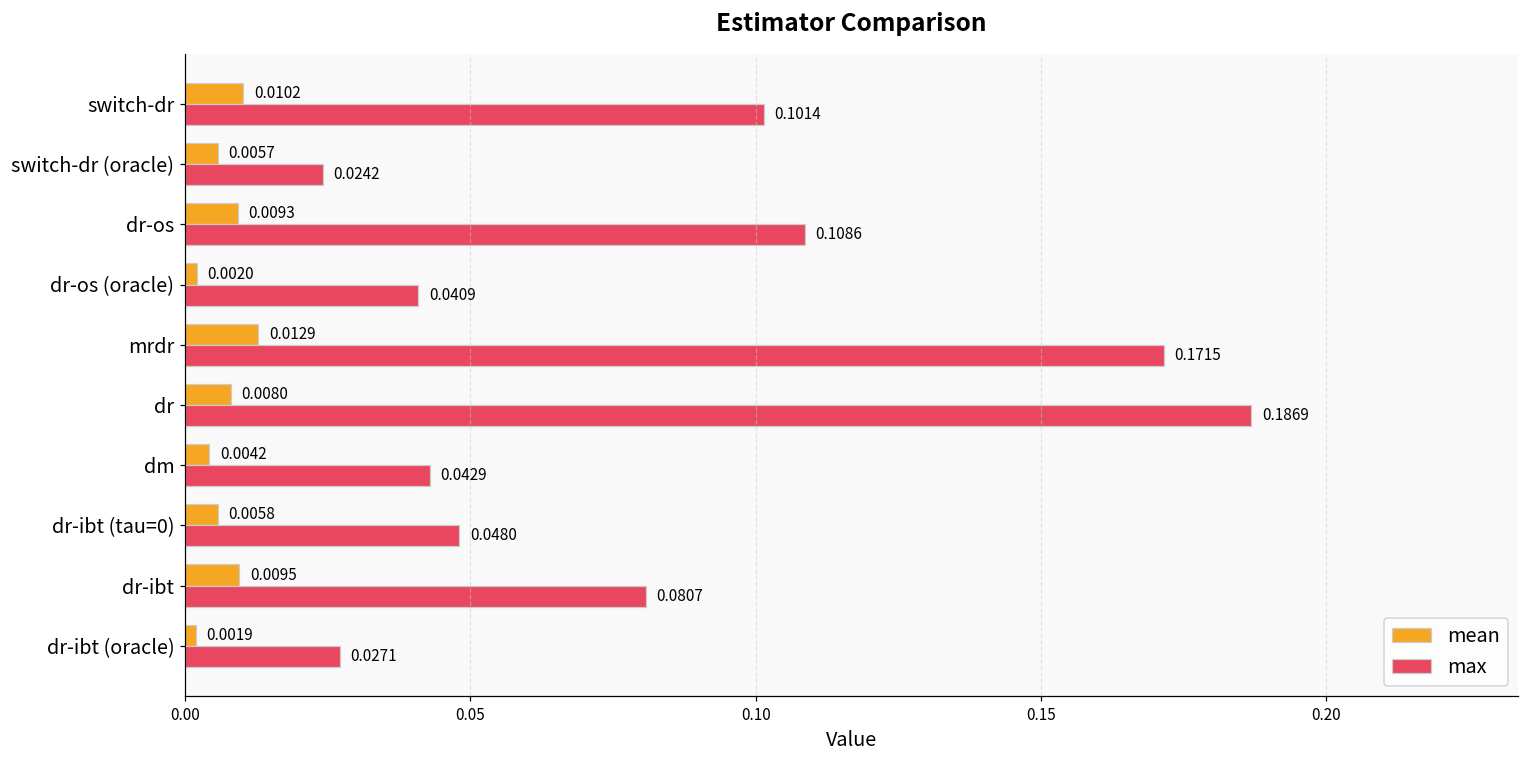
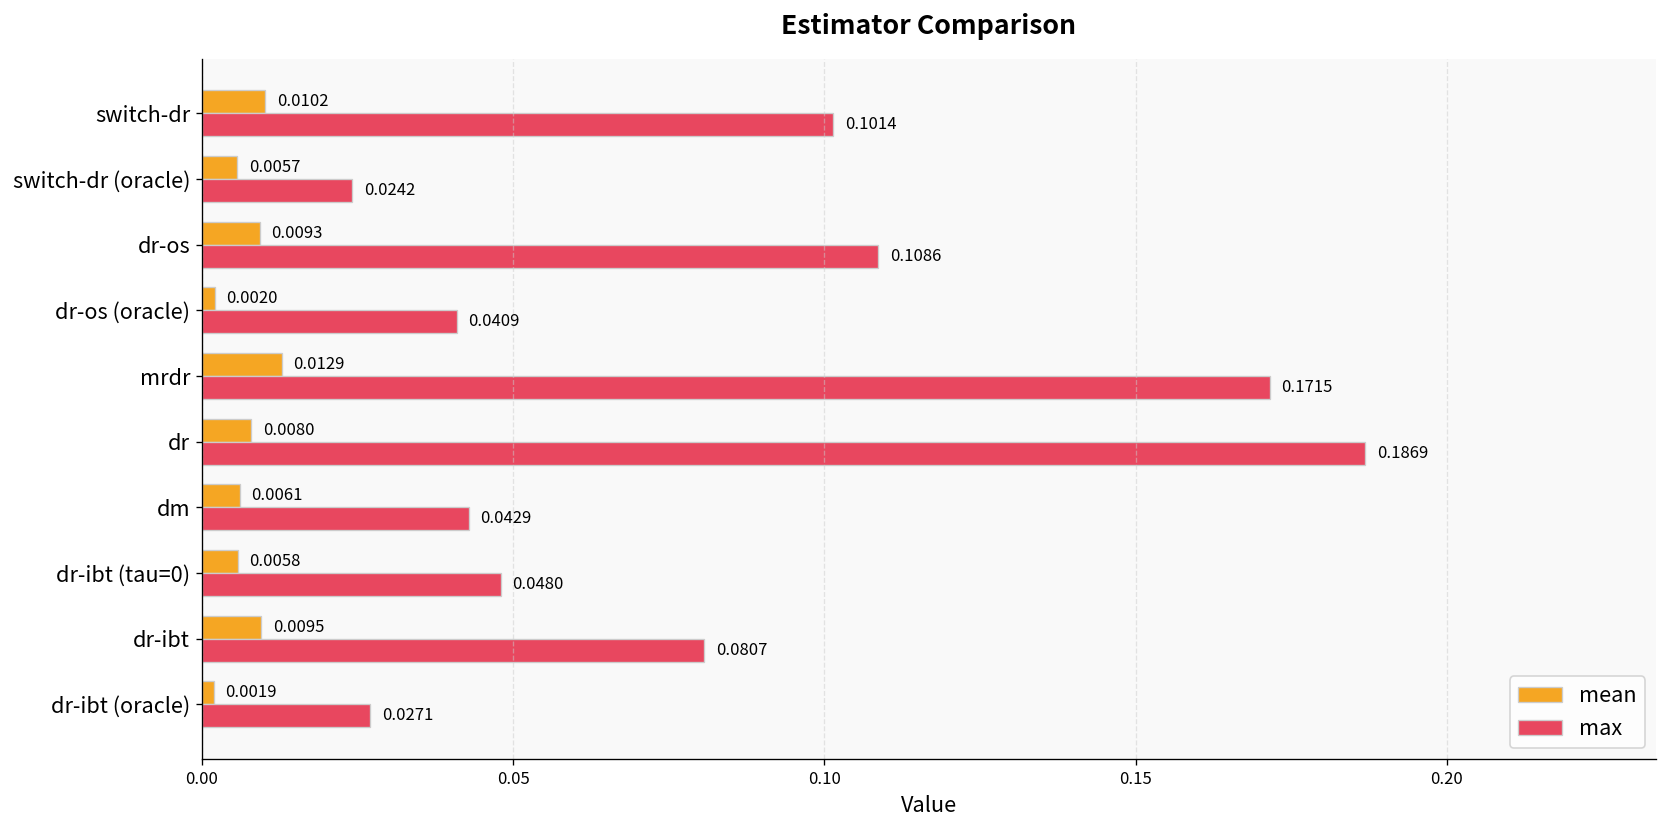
mean, dm: 0.0042 -> 0.0061
